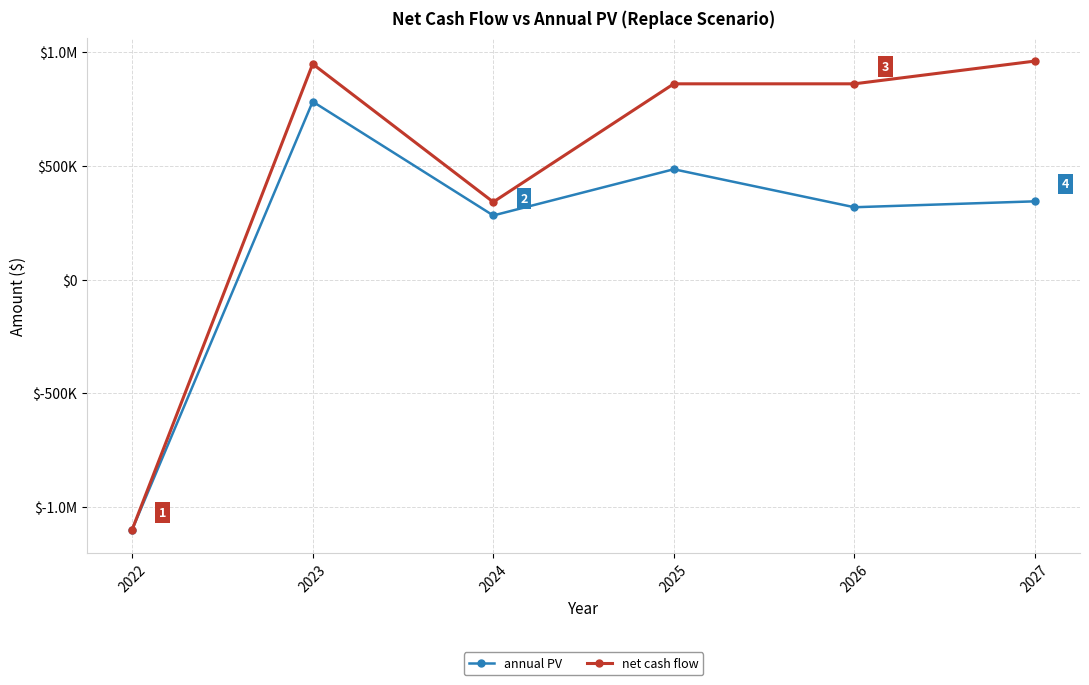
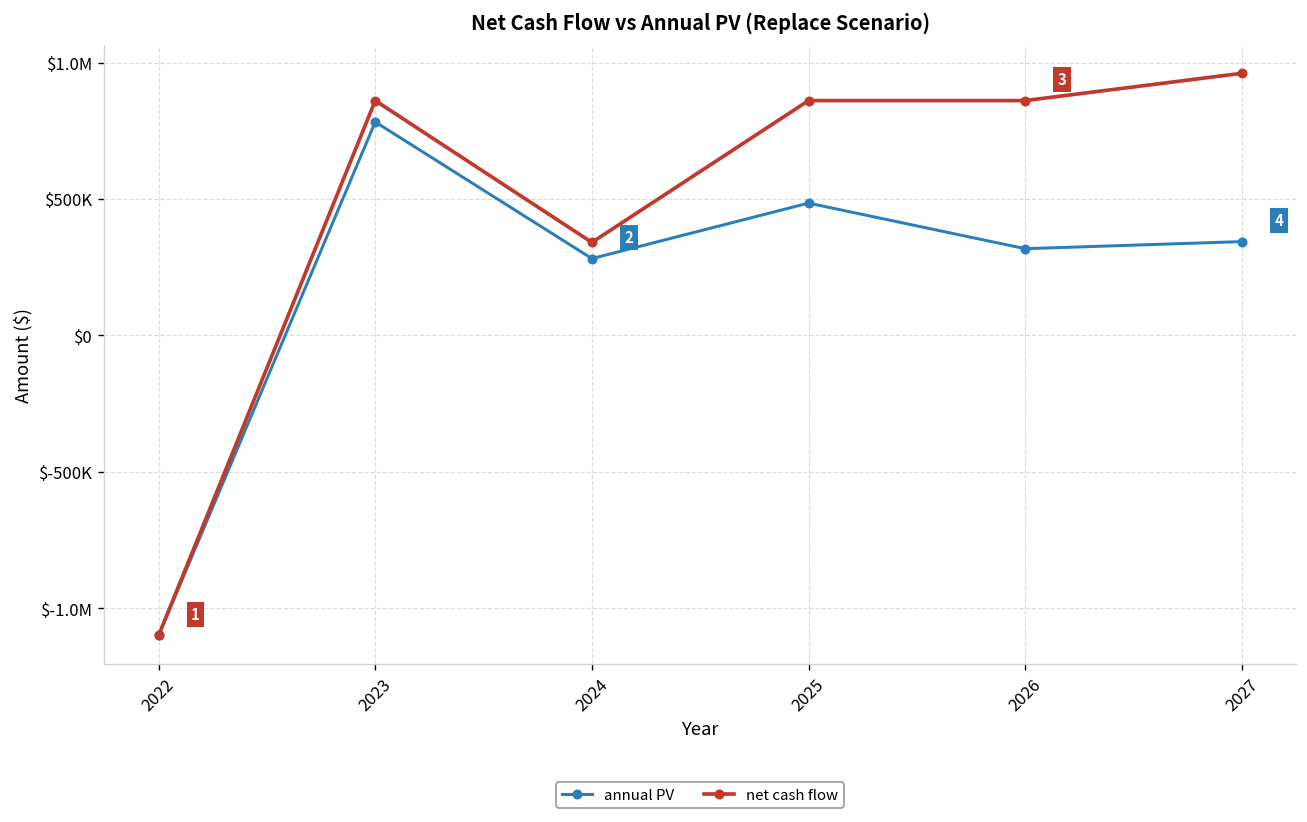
net cash flow, 2023: $950000 -> $860000
